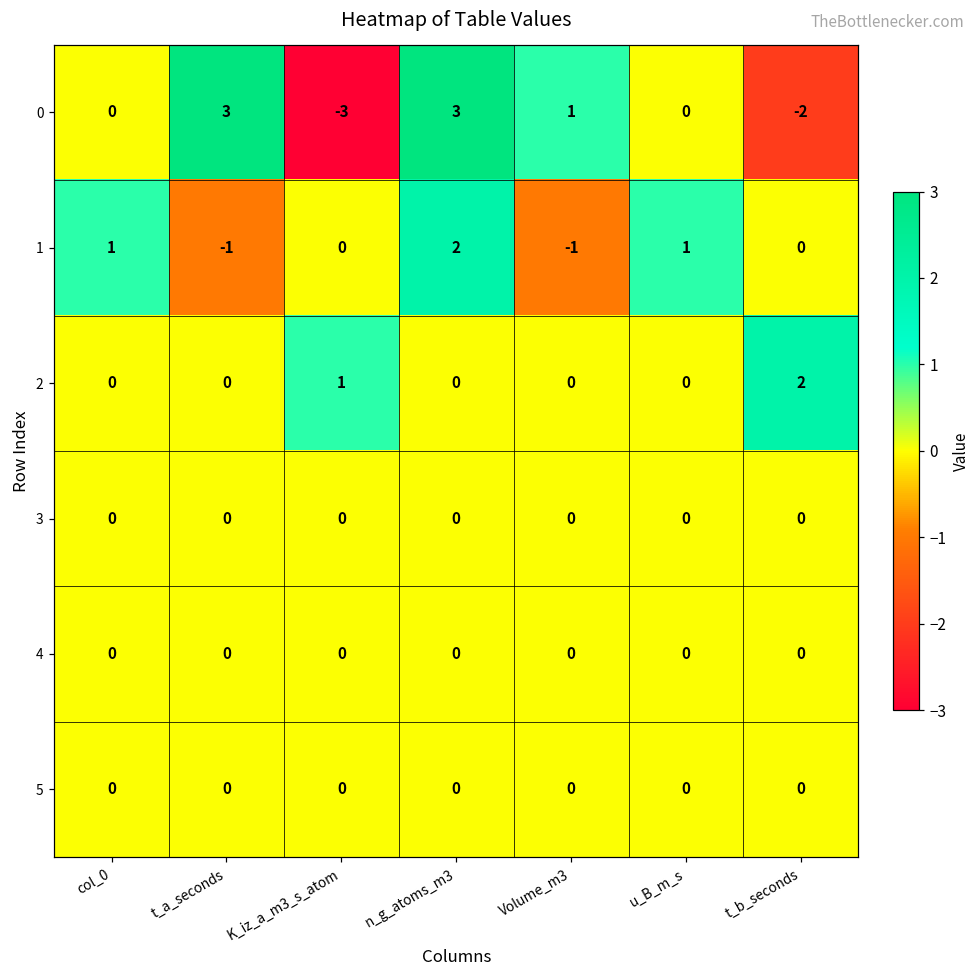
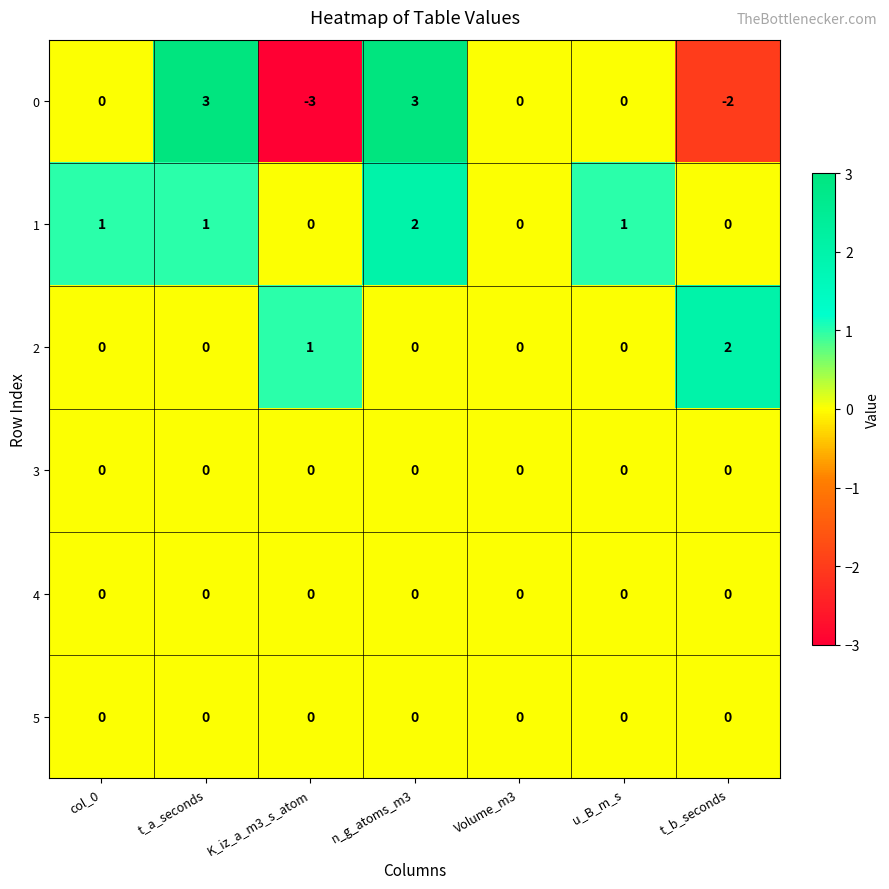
0, Volume_m3: 1 -> 0
1, t_a_seconds: -1 -> 1
1, Volume_m3: -1 -> 0
